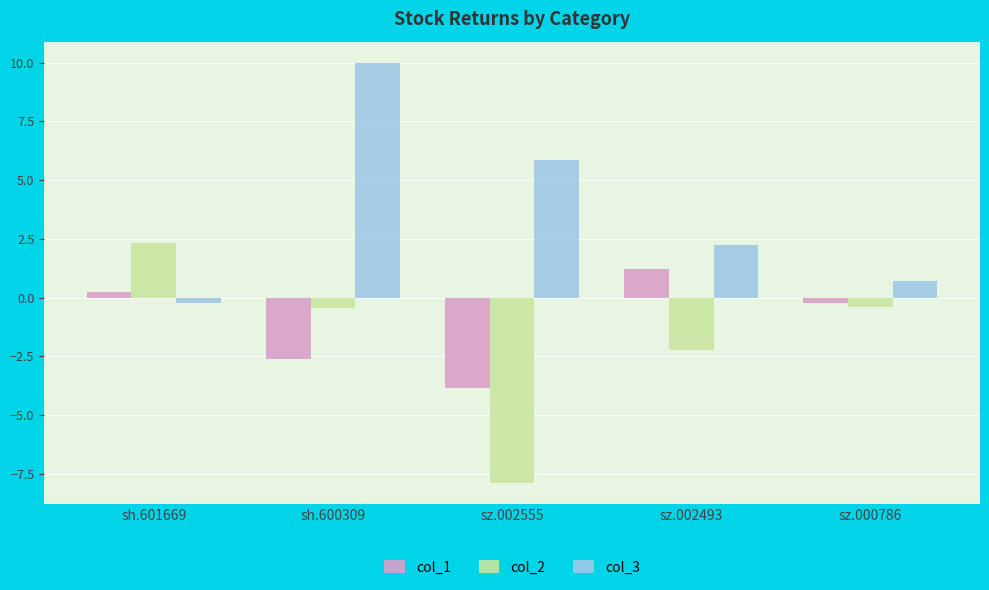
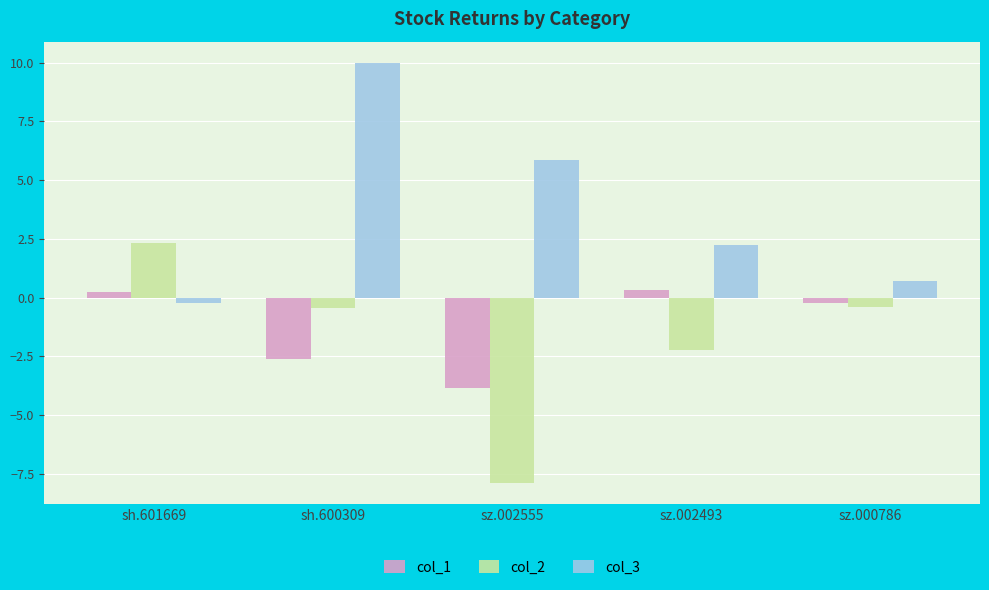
col_1, sz.002493: 1.2 -> 0.3
